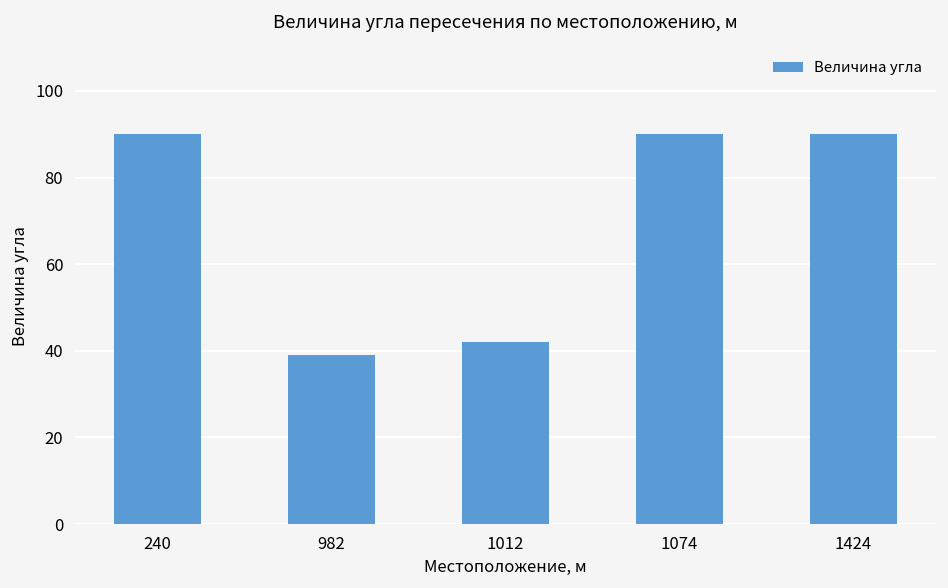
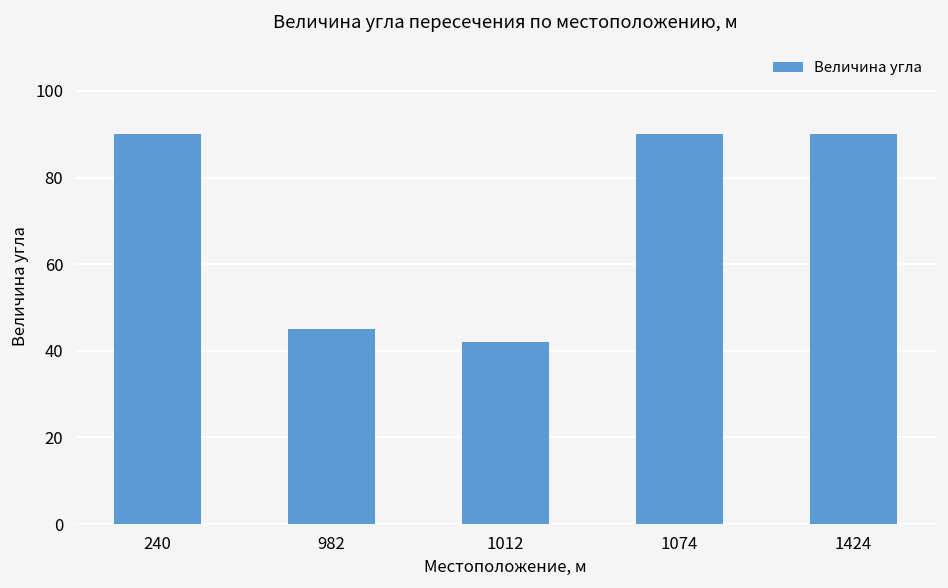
982: 39 -> 45
